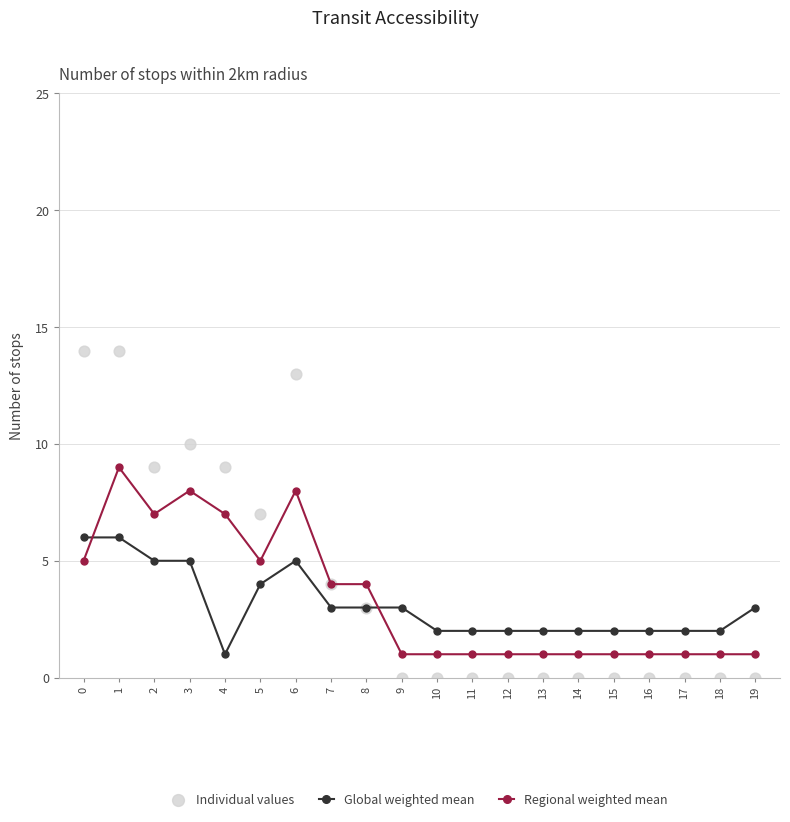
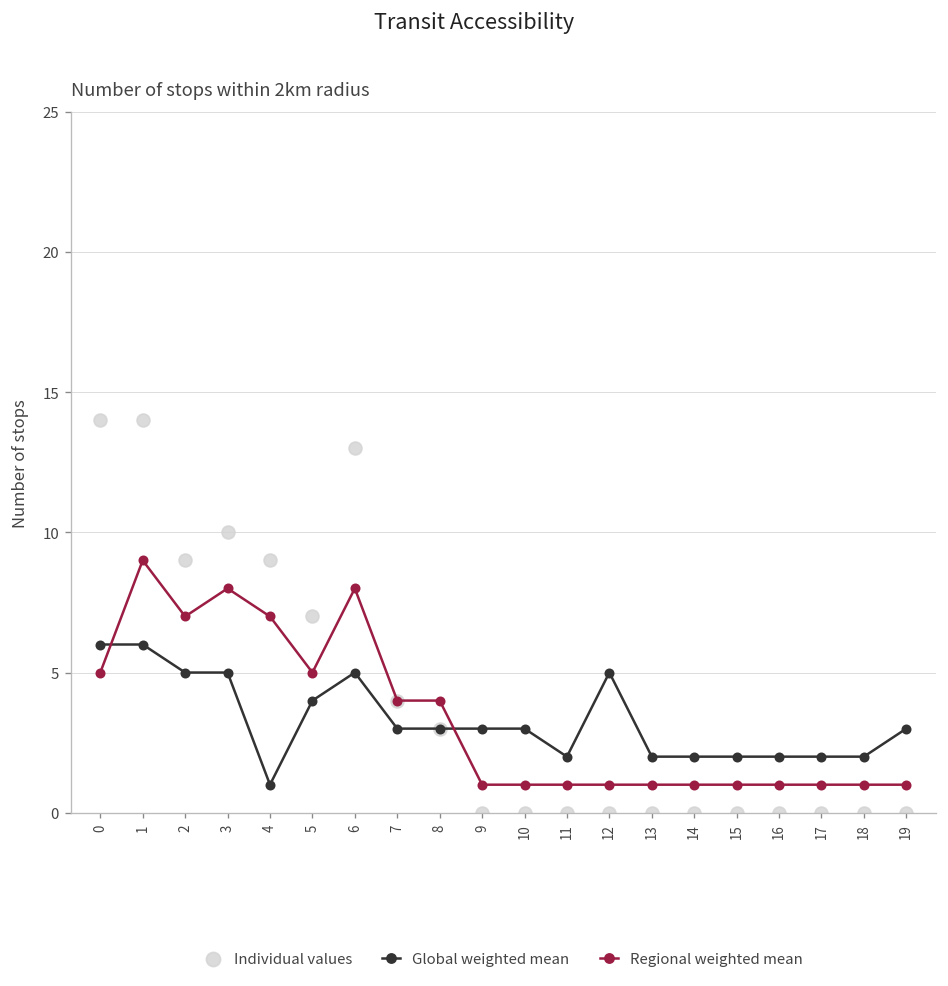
Global weighted mean, 10: 2 -> 3
Global weighted mean, 12: 2 -> 5
